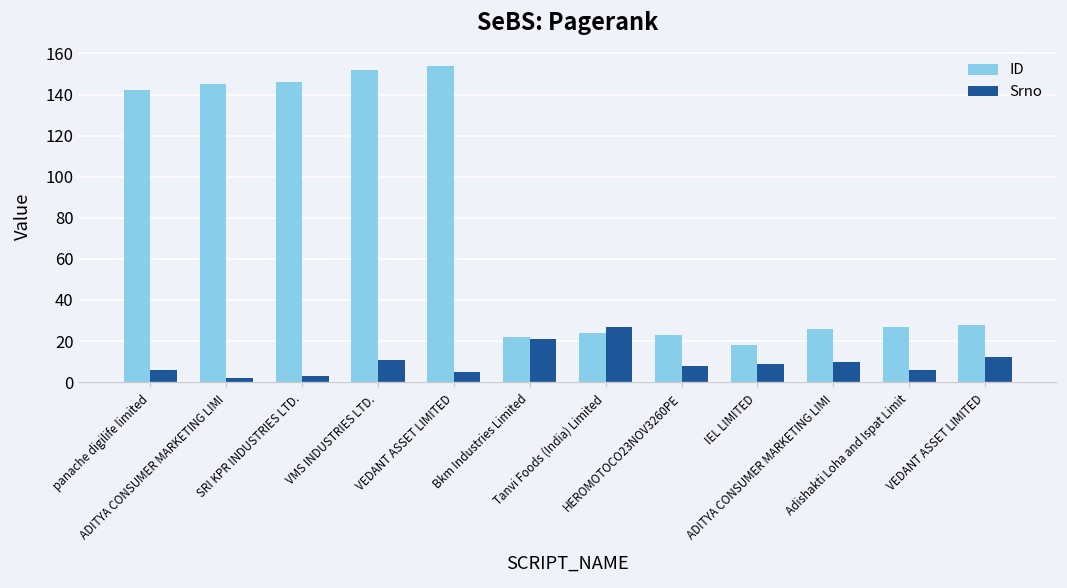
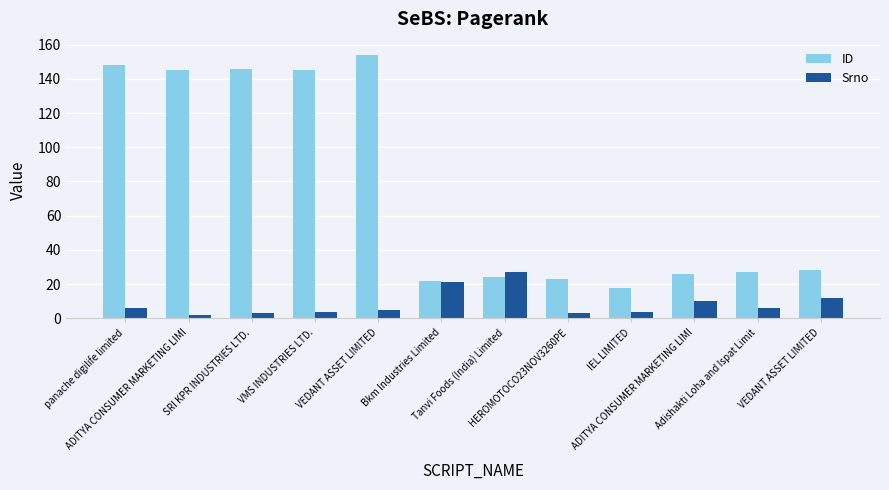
ID, panache digilife limited: 142 -> 148
ID, VMS INDUSTRIES LTD.: 152 -> 145
Srno, VMS INDUSTRIES LTD.: 11 -> 4
Srno, HEROMOTOCO23NOV3260PE: 8 -> 3
Srno, IEL LIMITED: 9 -> 4
